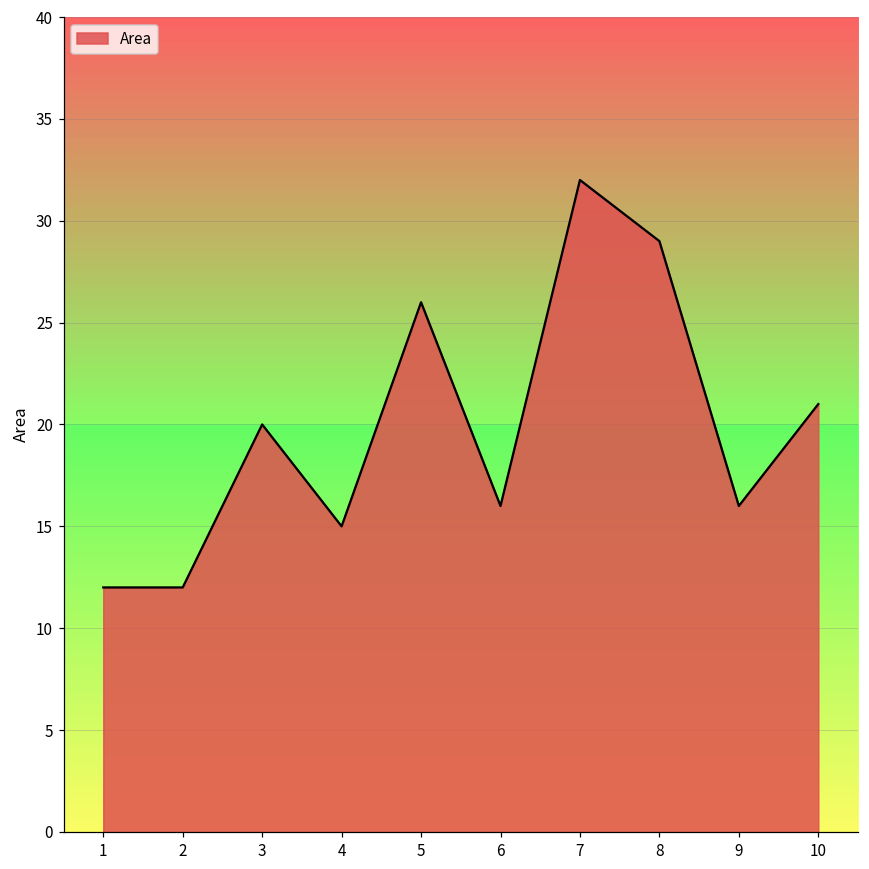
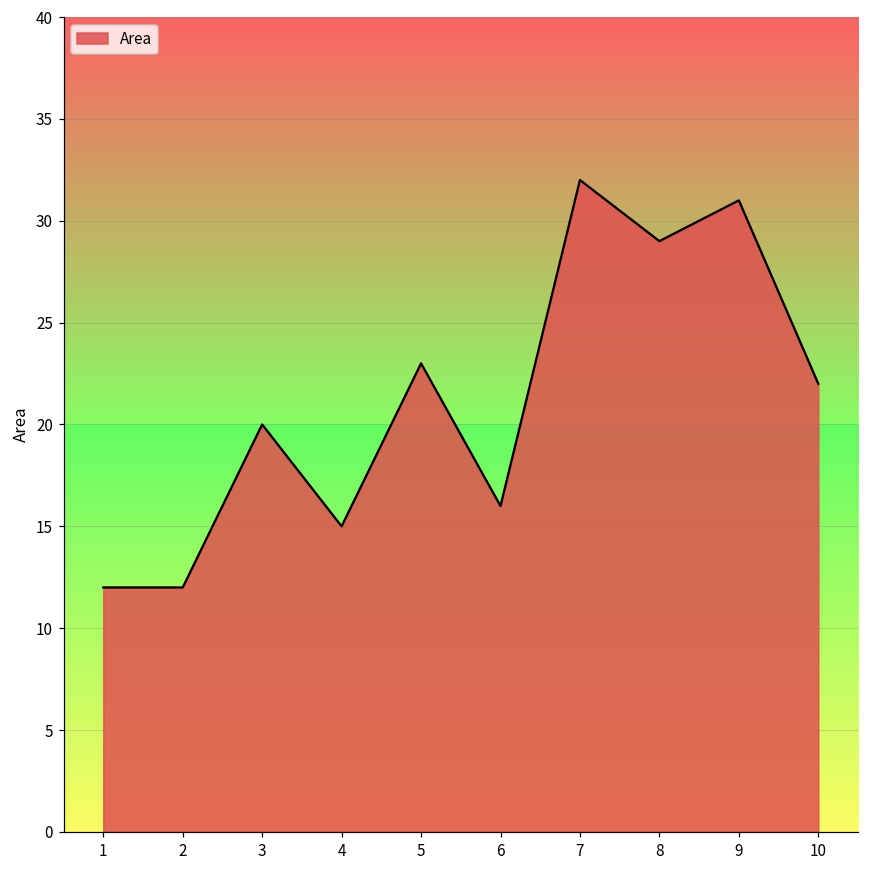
5: 26 -> 23
9: 16 -> 31
10: 21 -> 22
